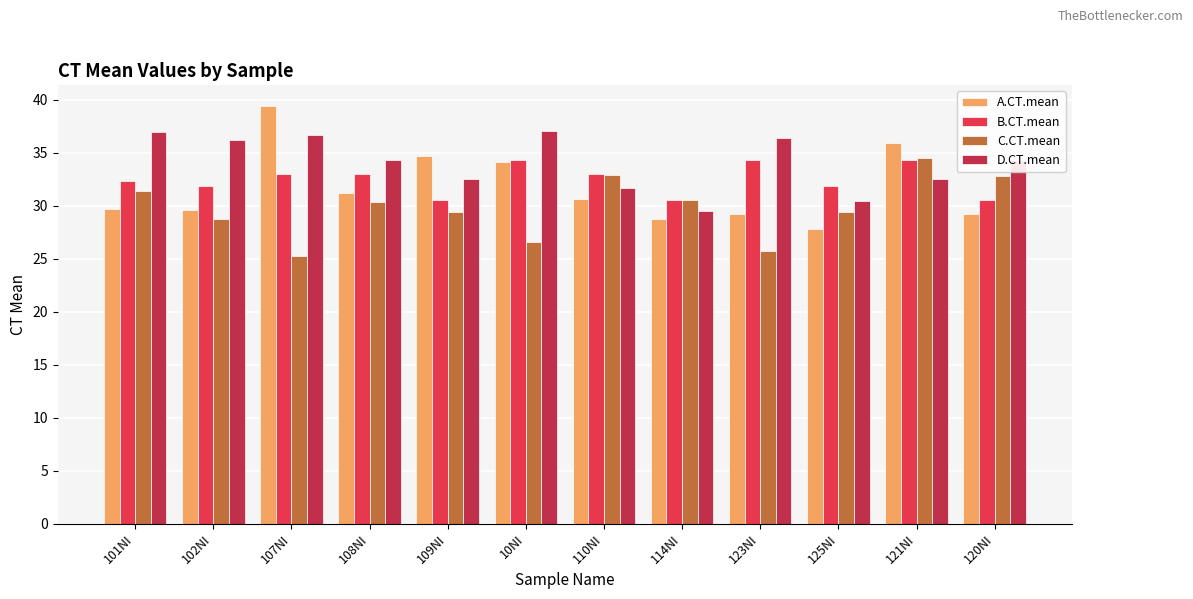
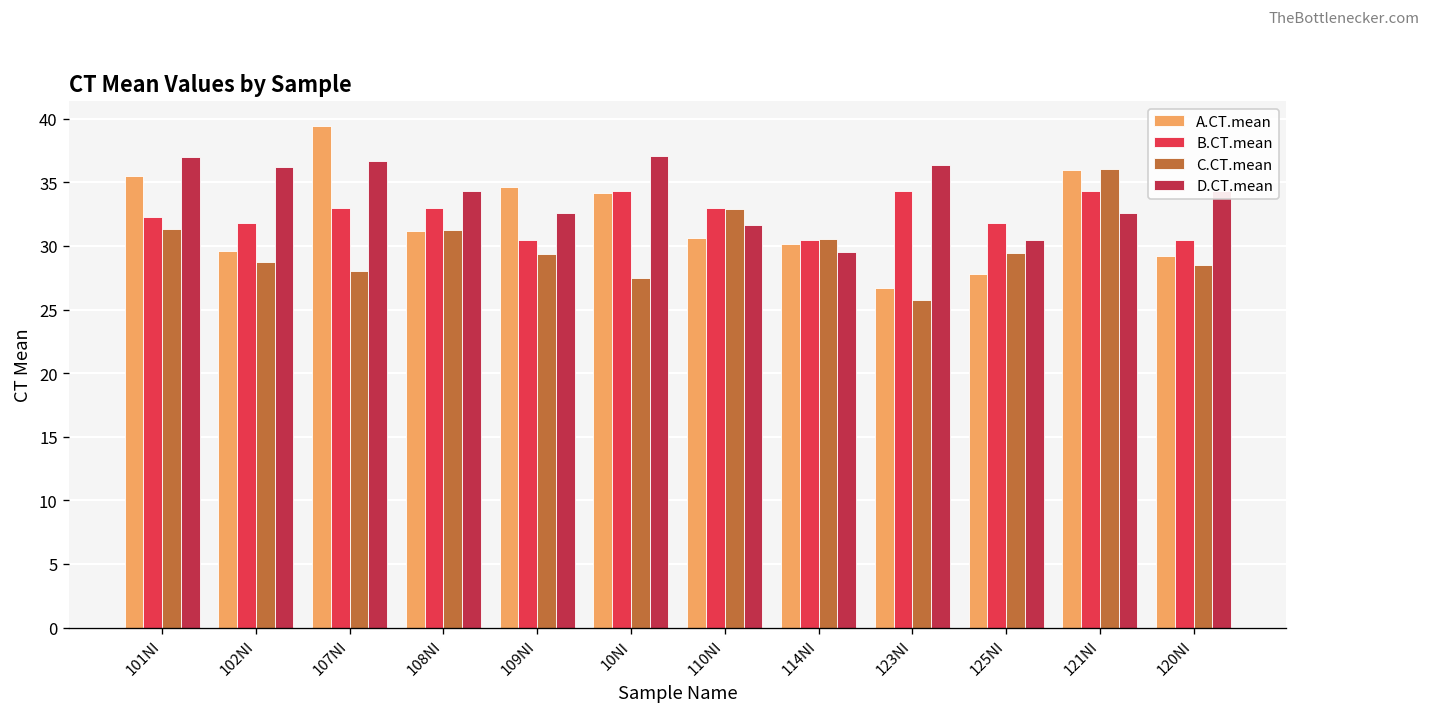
A.CT.mean, 101NI: 29.7 -> 35.5
C.CT.mean, 107NI: 25.2 -> 28.0
C.CT.mean, 108NI: 30.3 -> 31.3
C.CT.mean, 10NI: 26.6 -> 27.5
A.CT.mean, 114NI: 28.7 -> 30.2
A.CT.mean, 123NI: 29.2 -> 26.7
C.CT.mean, 121NI: 34.5 -> 36.1
C.CT.mean, 120NI: 32.8 -> 28.5
